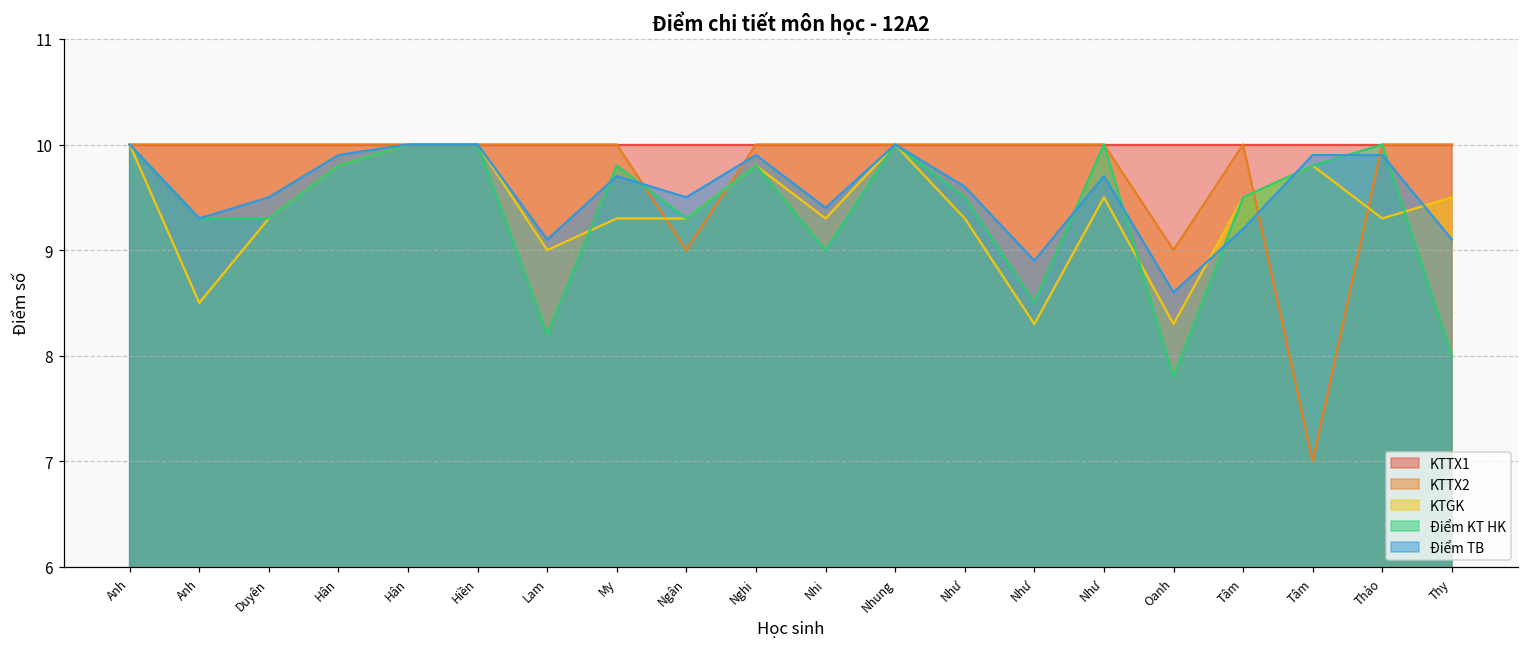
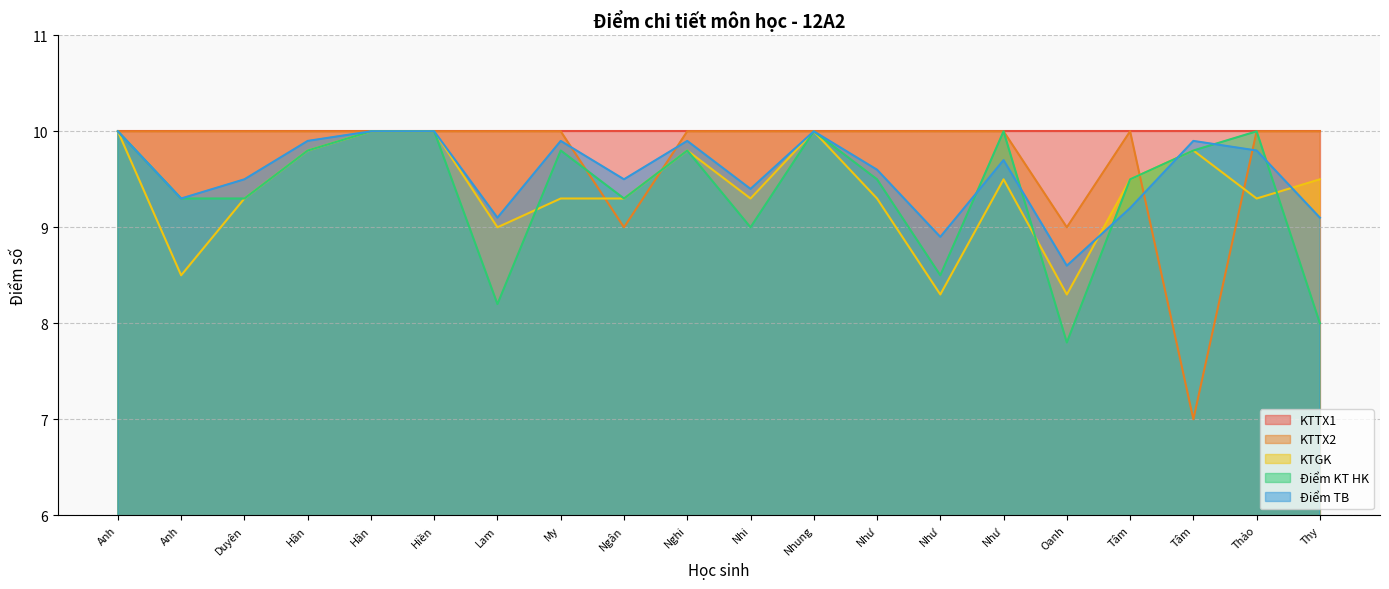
Điểm TB, My: 9.7 -> 9.9
Điểm TB, Thảo: 9.9 -> 9.8
